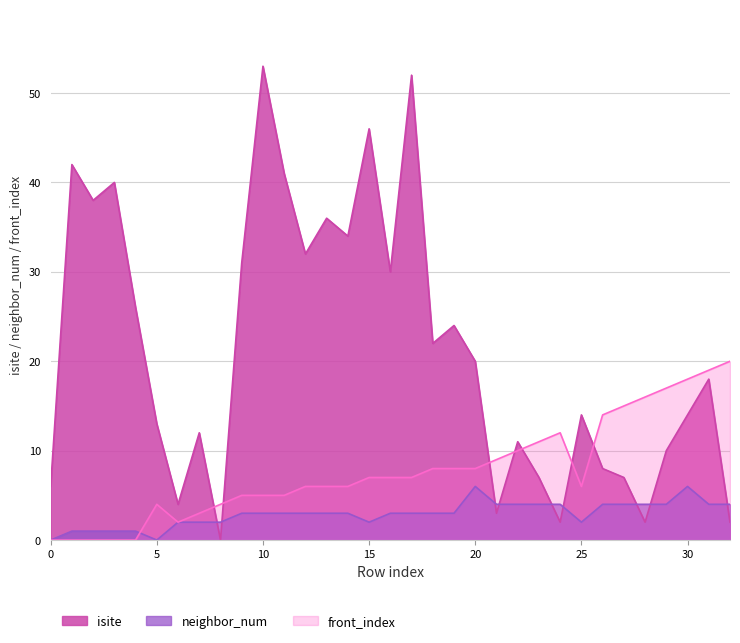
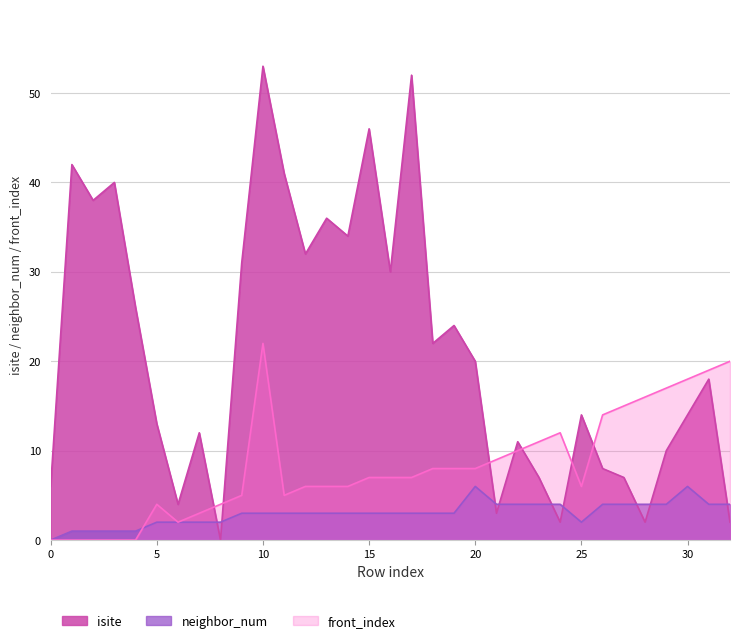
neighbor_num, 5: 0 -> 2
front_index, 10: 5 -> 22
neighbor_num, 15: 2 -> 3
